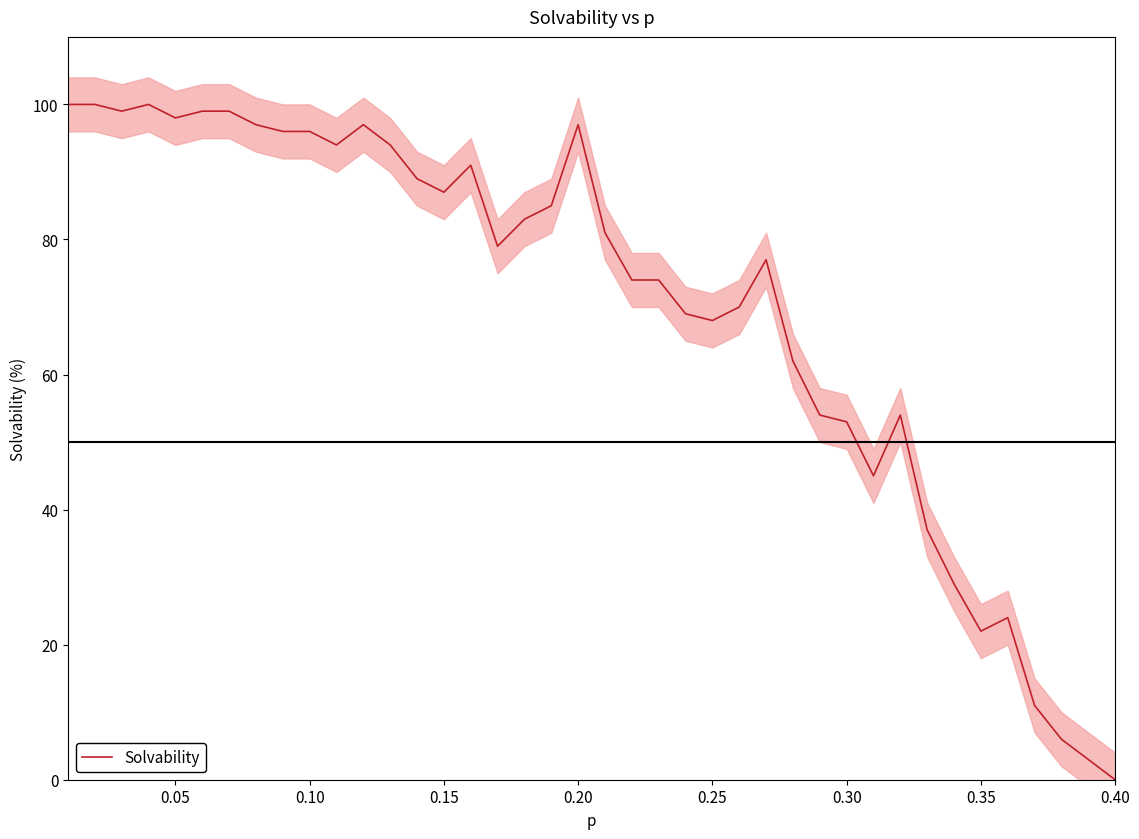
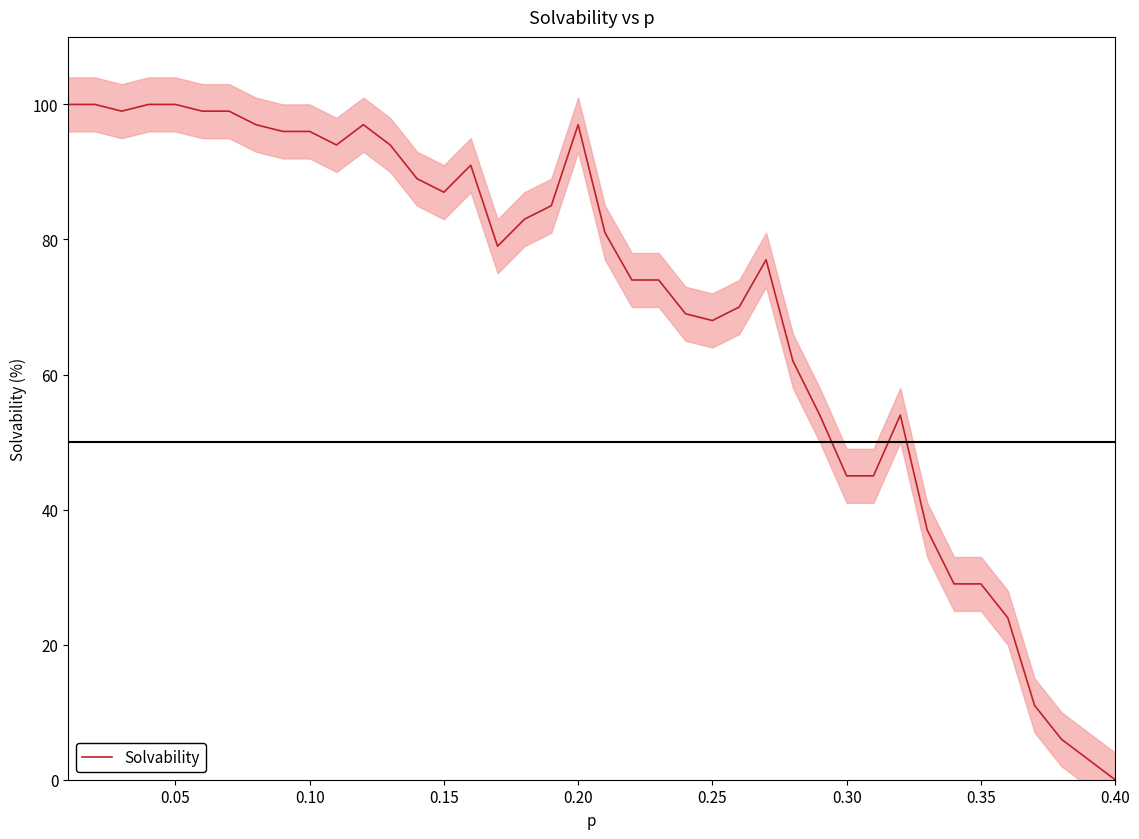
Solvability, 0.05: 98 -> 100
Solvability, 0.30: 53 -> 45
Solvability, 0.35: 22 -> 29
